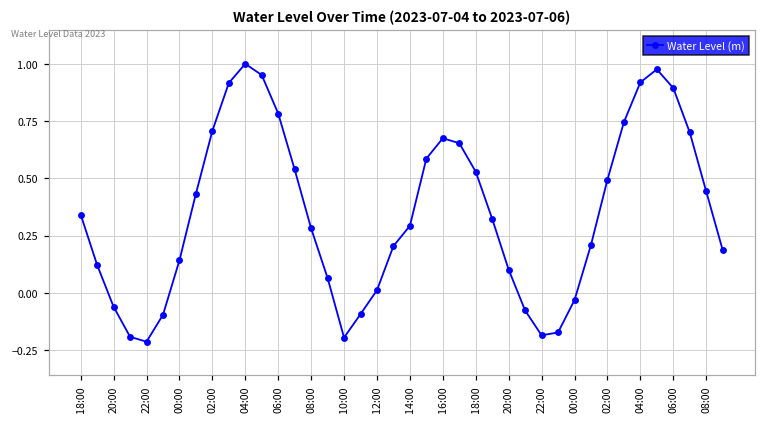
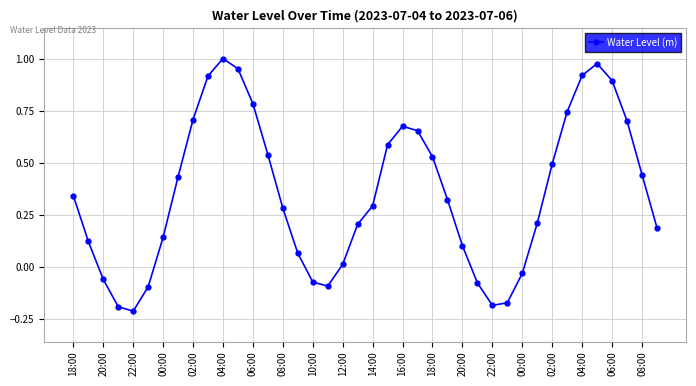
10:00: -0.20 -> -0.07
